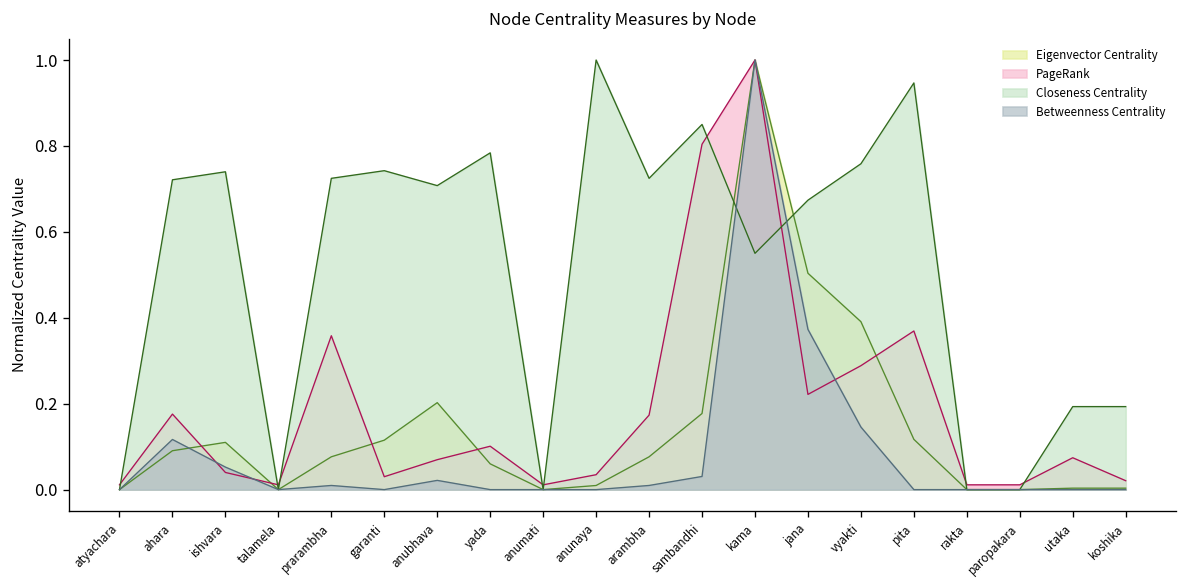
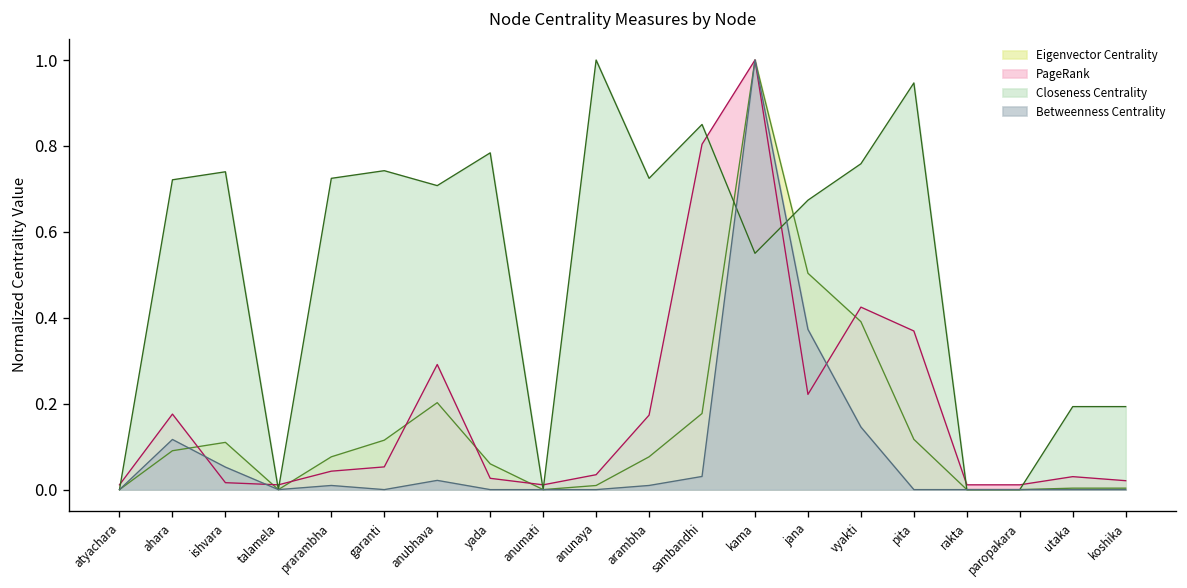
PageRank, ishvara: 0.04 -> 0.02
PageRank, prarambha: 0.36 -> 0.04
PageRank, garanti: 0.03 -> 0.05
PageRank, anubhava: 0.07 -> 0.29
PageRank, yada: 0.10 -> 0.03
PageRank, vyakti: 0.29 -> 0.42
PageRank, utaka: 0.07 -> 0.03
